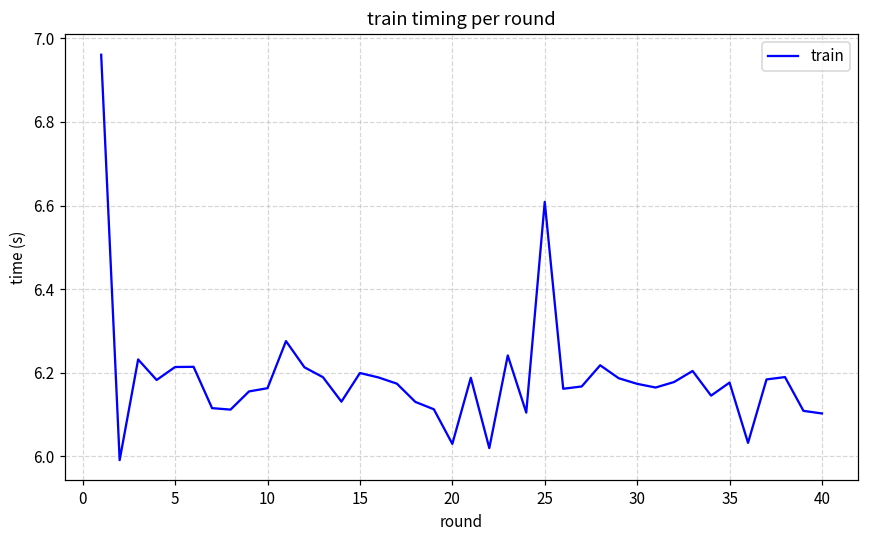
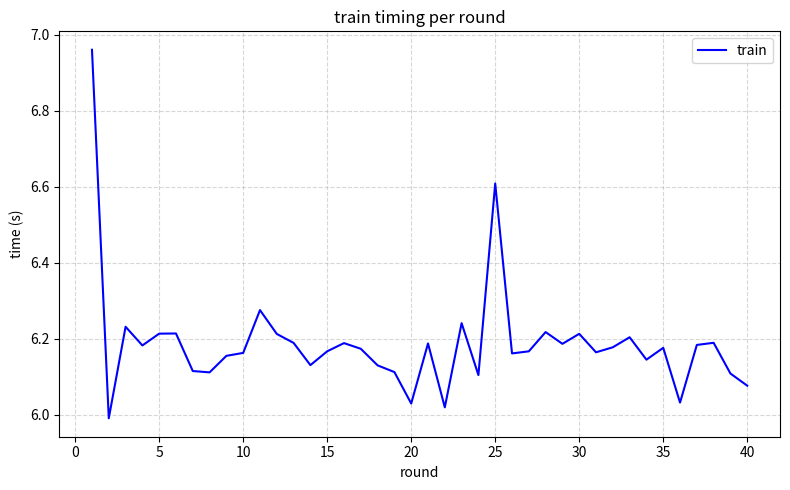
15: 6.20 -> 6.17
30: 6.17 -> 6.21
40: 6.10 -> 6.08
